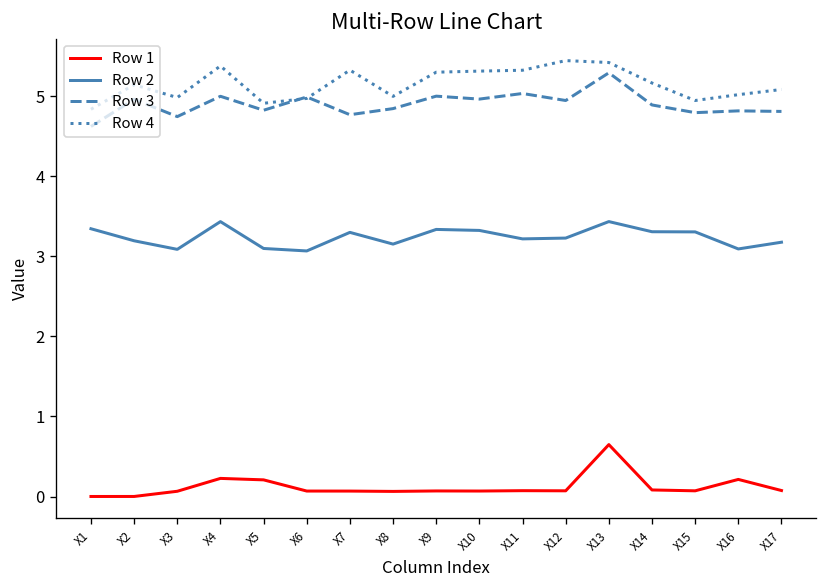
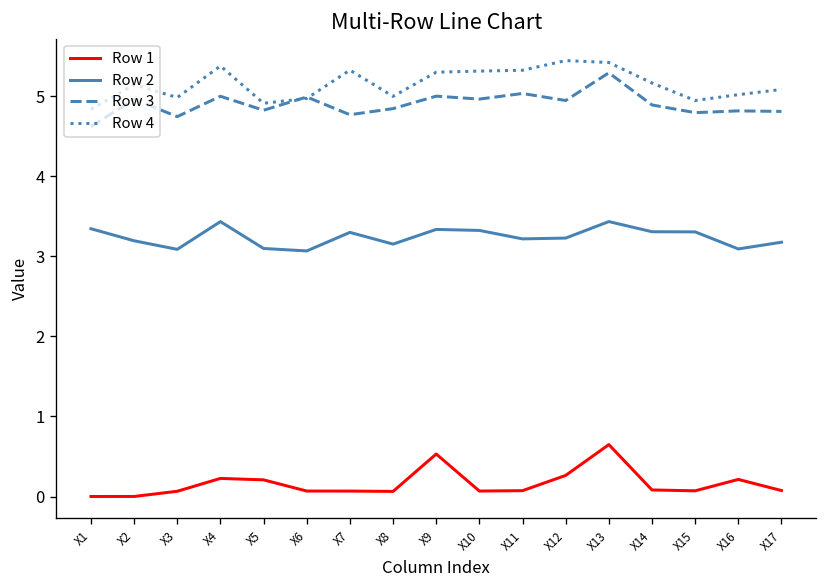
Row 1, X9: 0.1 -> 0.5
Row 1, X12: 0.1 -> 0.3
